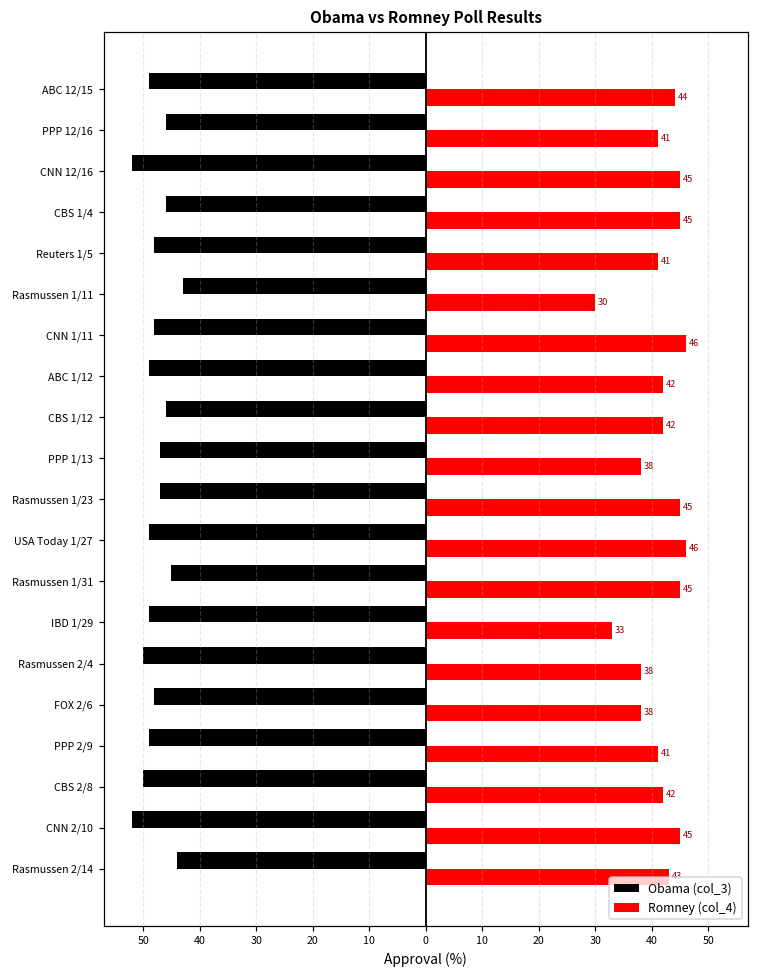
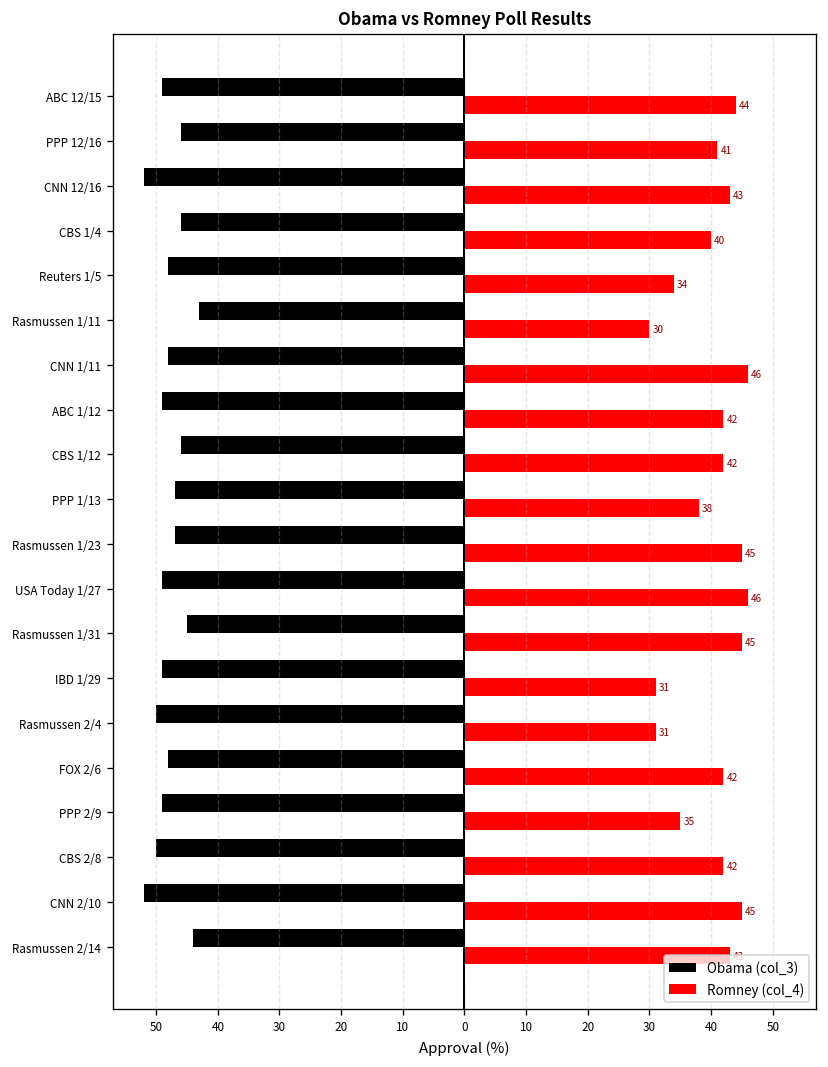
Romney (col_4), CNN 12/16: 45 -> 43
Romney (col_4), CBS 1/4: 45 -> 40
Romney (col_4), Reuters 1/5: 41 -> 34
Romney (col_4), IBD 1/29: 33 -> 31
Romney (col_4), Rasmussen 2/4: 38 -> 31
Romney (col_4), FOX 2/6: 38 -> 42
Romney (col_4), PPP 2/9: 41 -> 35
